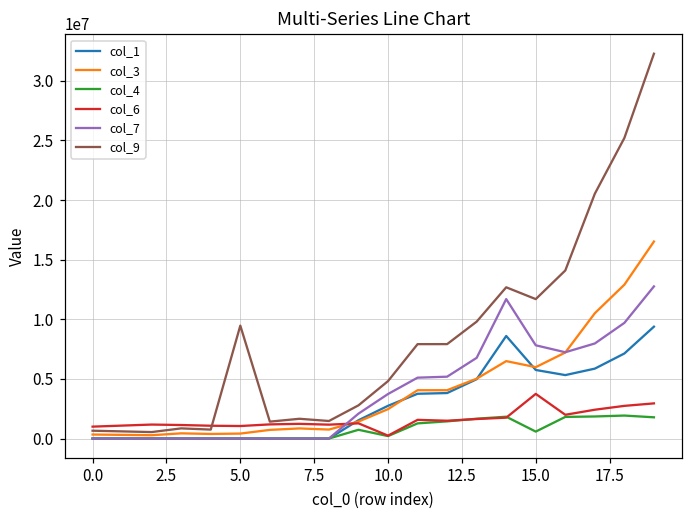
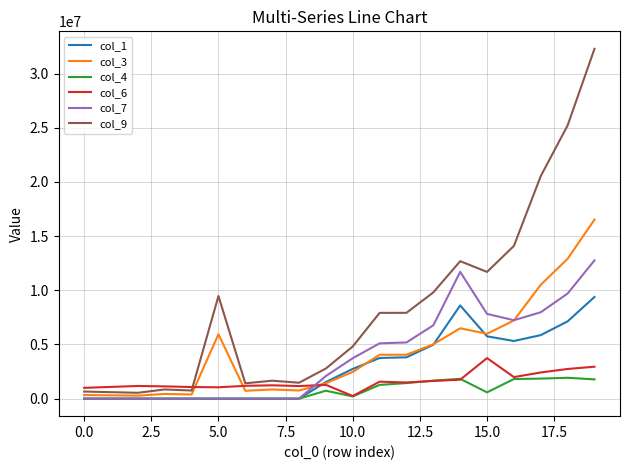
col_3, 5.0: 400000 -> 6000000
